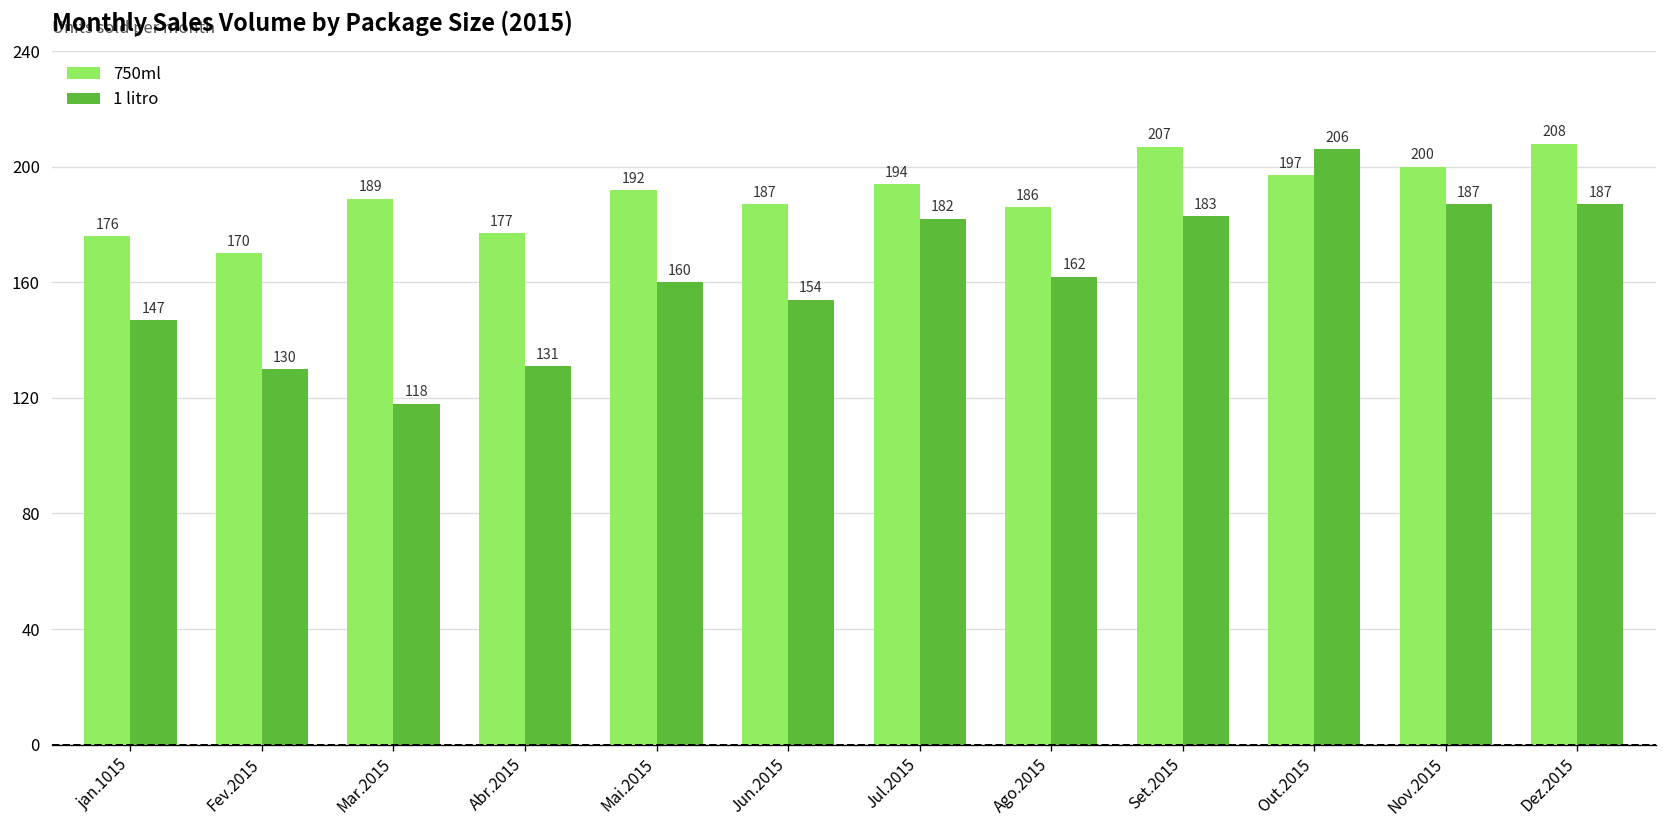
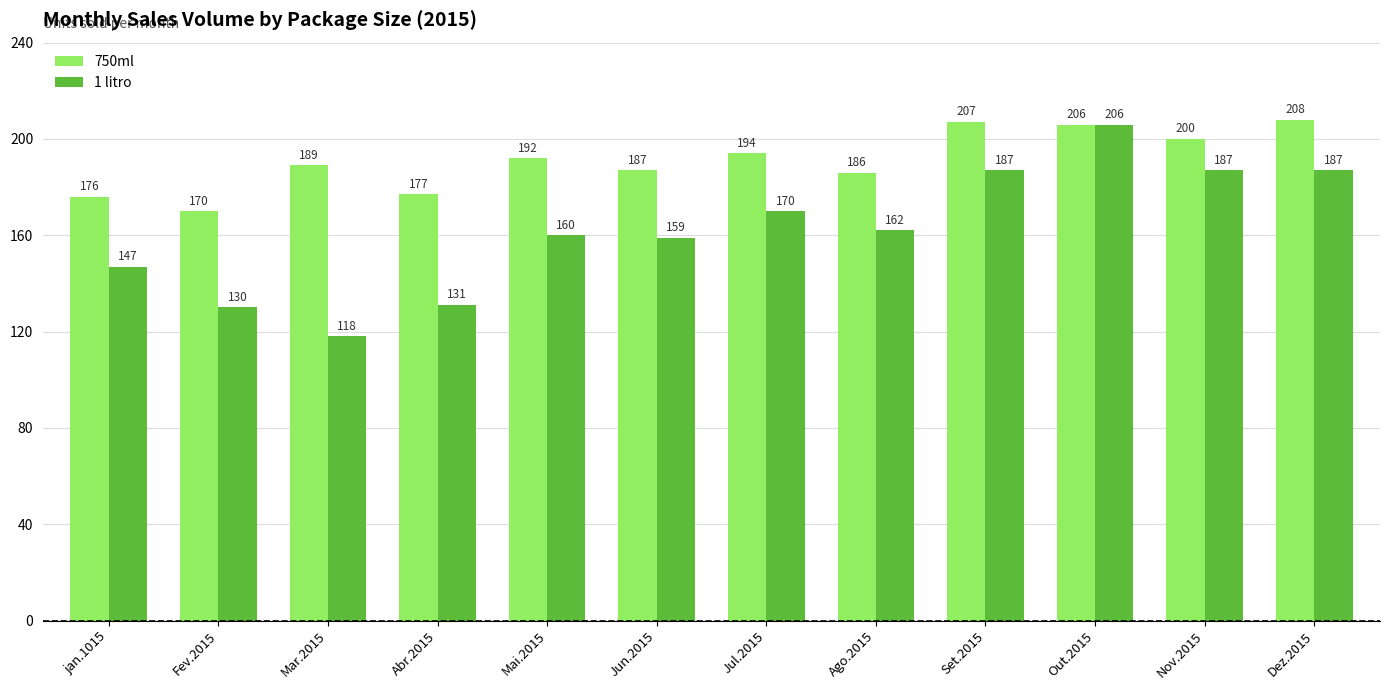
1 litro, Jun.2015: 154 -> 159
1 litro, Jul.2015: 182 -> 170
1 litro, Set.2015: 183 -> 187
750ml, Out.2015: 197 -> 206
